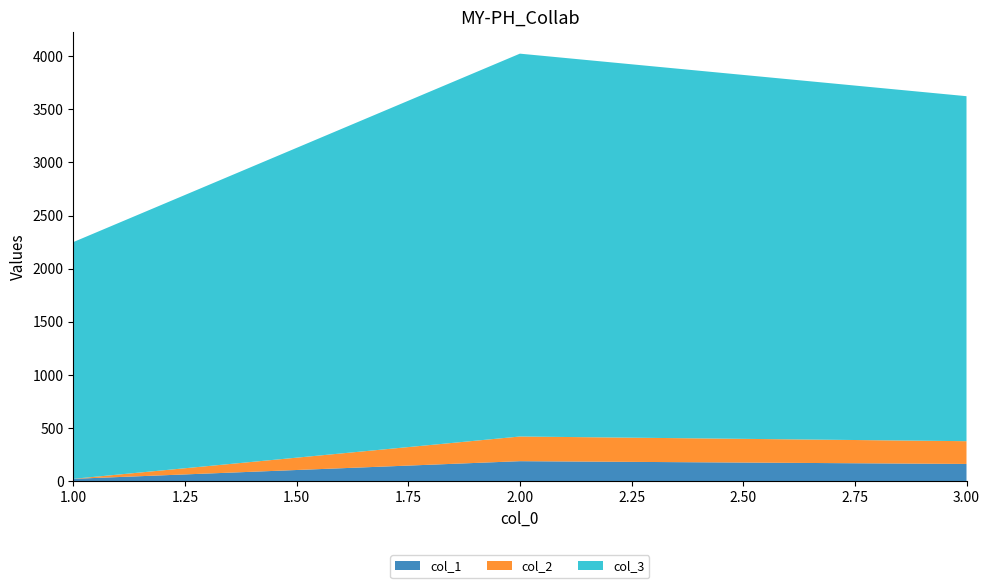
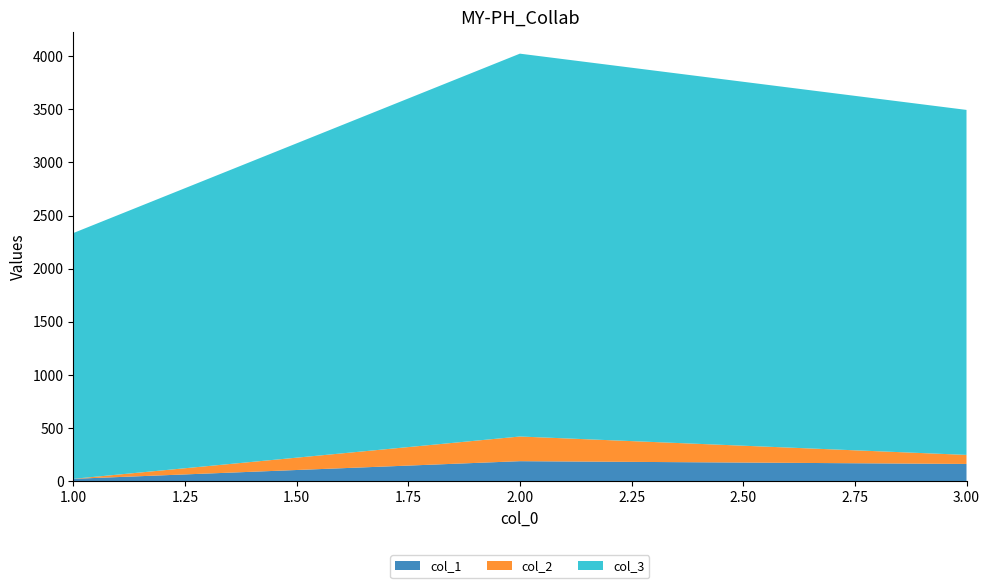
col_3, 1.00: 2230 -> 2310
col_2, 3.00: 210 -> 90
